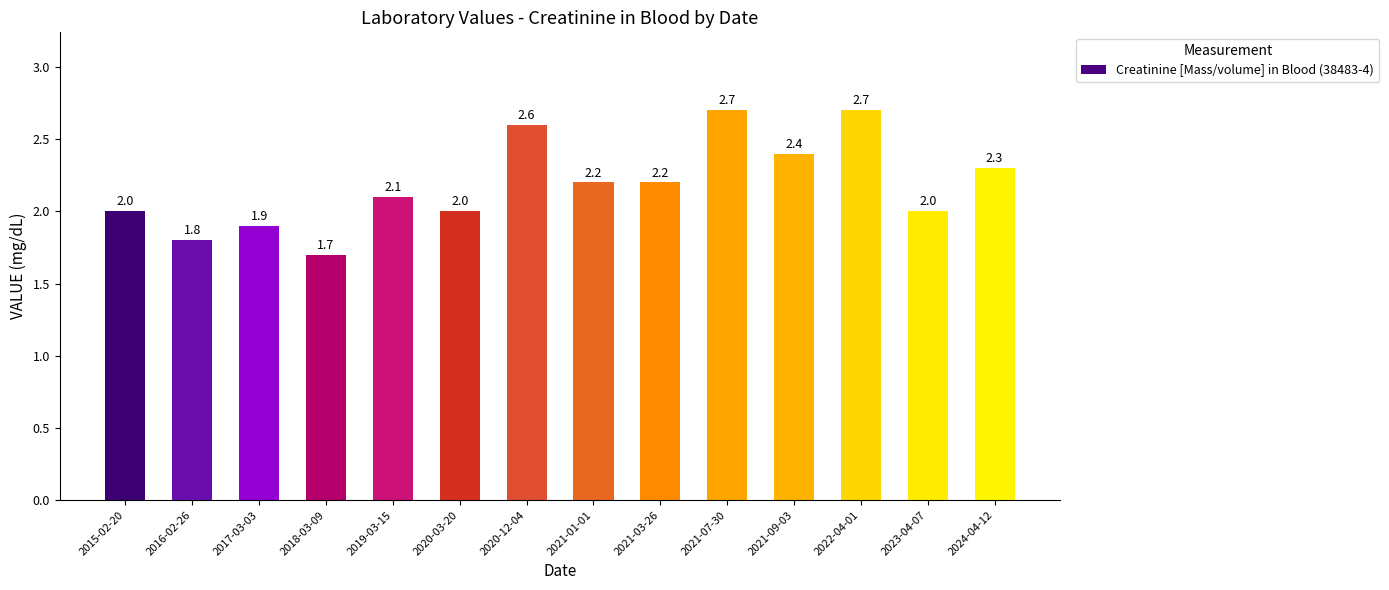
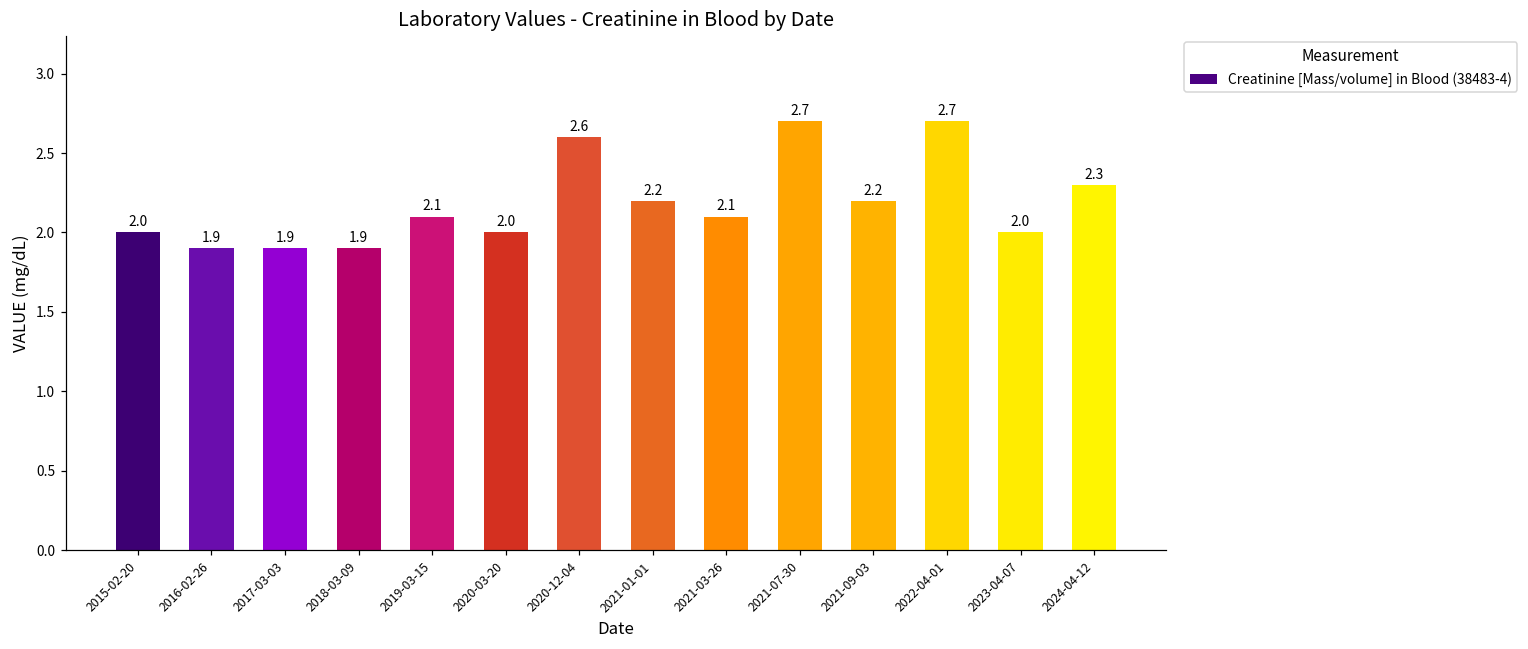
2016-02-26: 1.8 -> 1.9
2018-03-09: 1.7 -> 1.9
2021-03-26: 2.2 -> 2.1
2021-09-03: 2.4 -> 2.2
